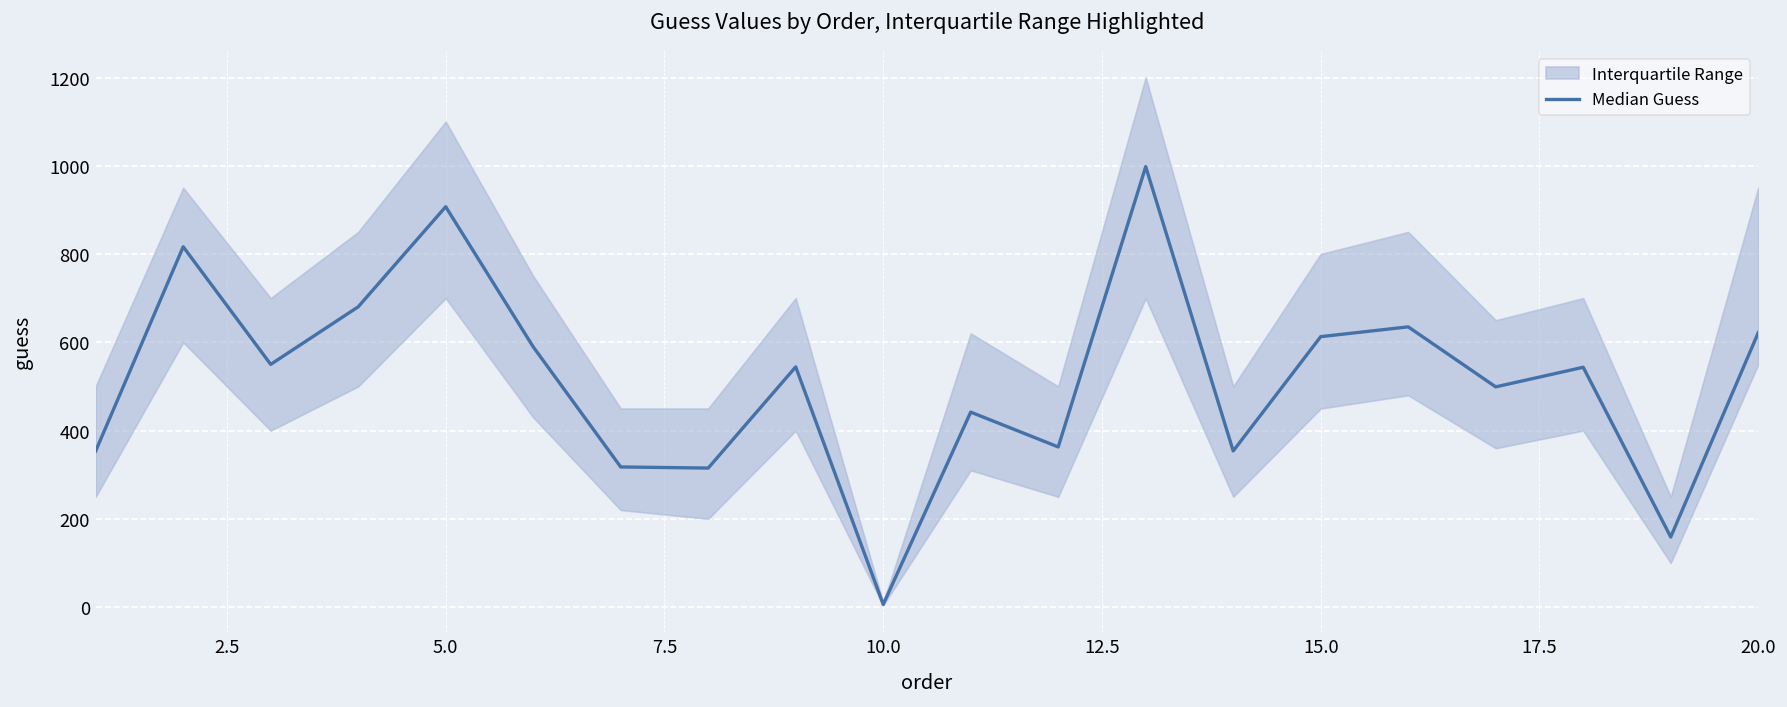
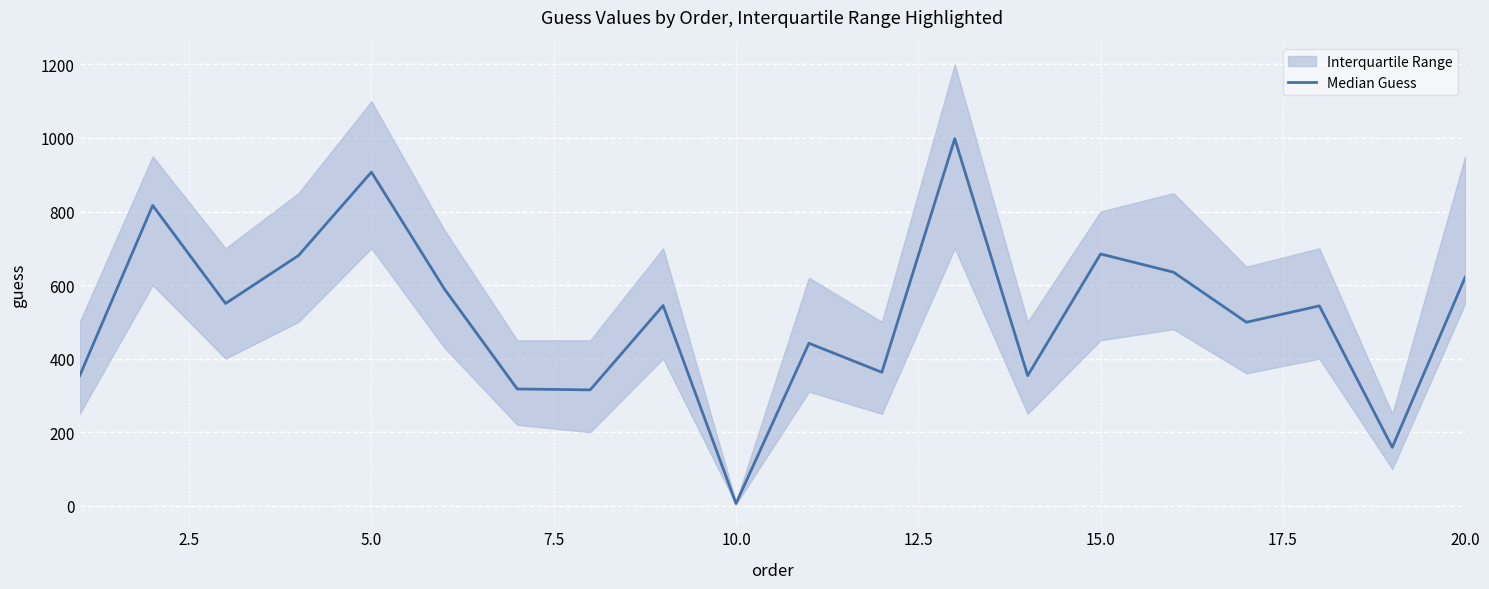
Median Guess, 15.0: 610 -> 680
